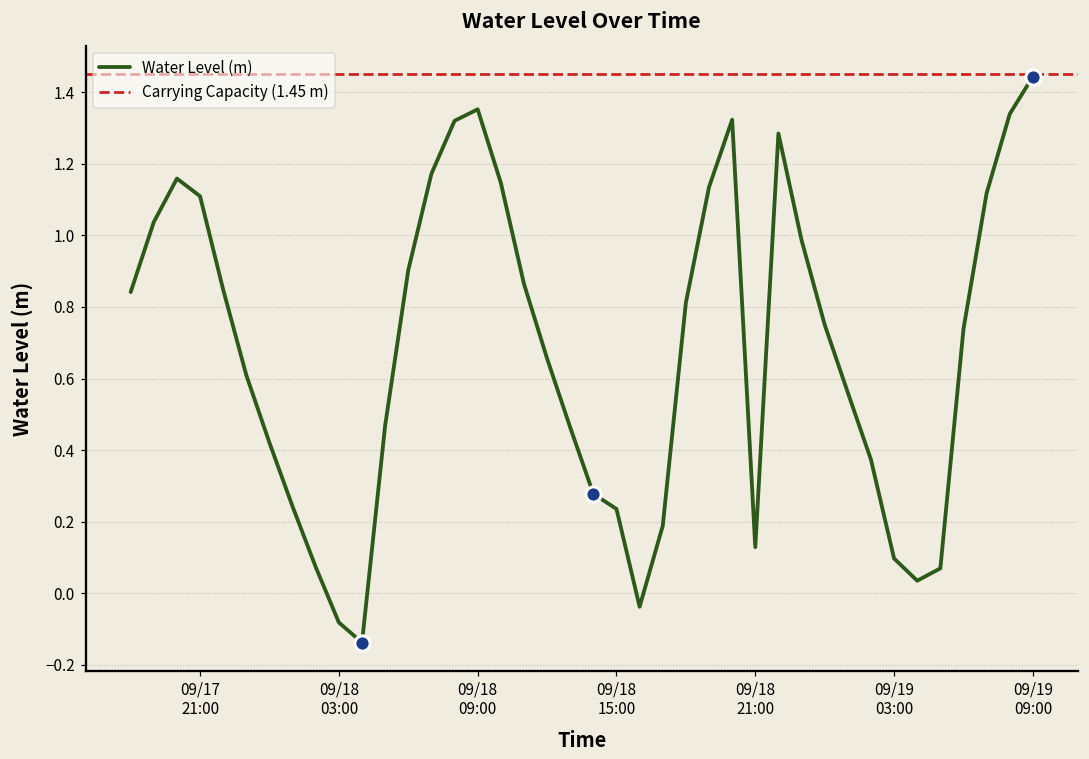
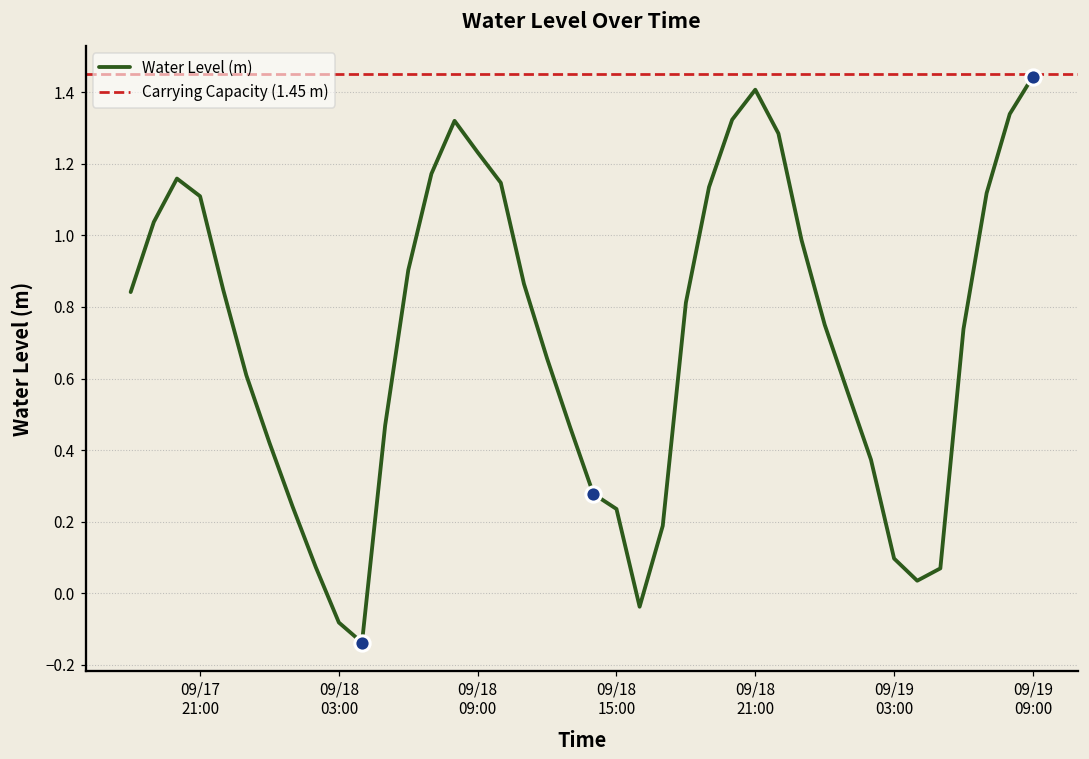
Water Level (m), 09/18 09:00: 1.35 -> 1.23
Water Level (m), 09/18 21:00: 0.13 -> 1.41
